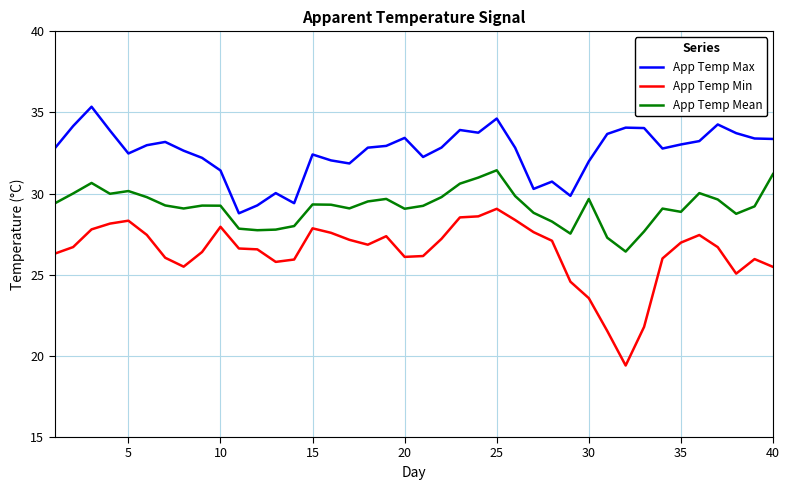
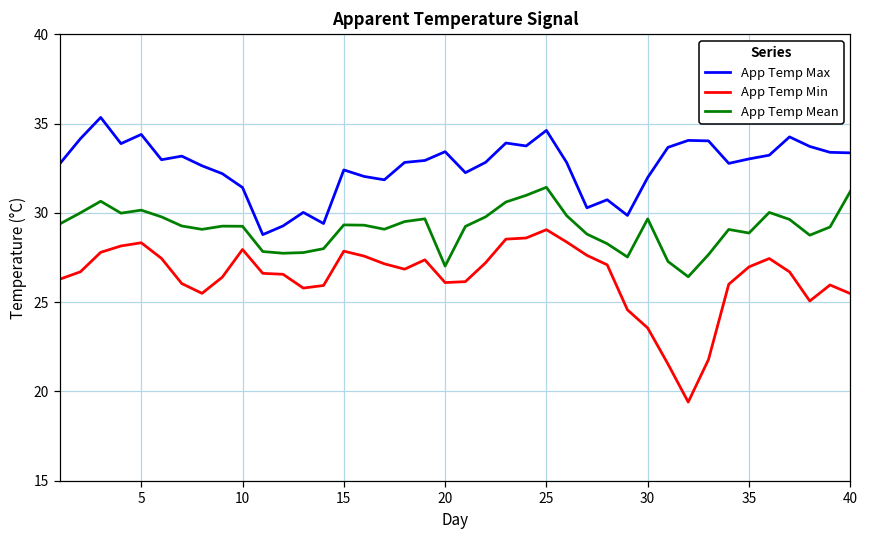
App Temp Max, 5: 32.5 -> 34.4
App Temp Mean, 20: 29.1 -> 27.0
